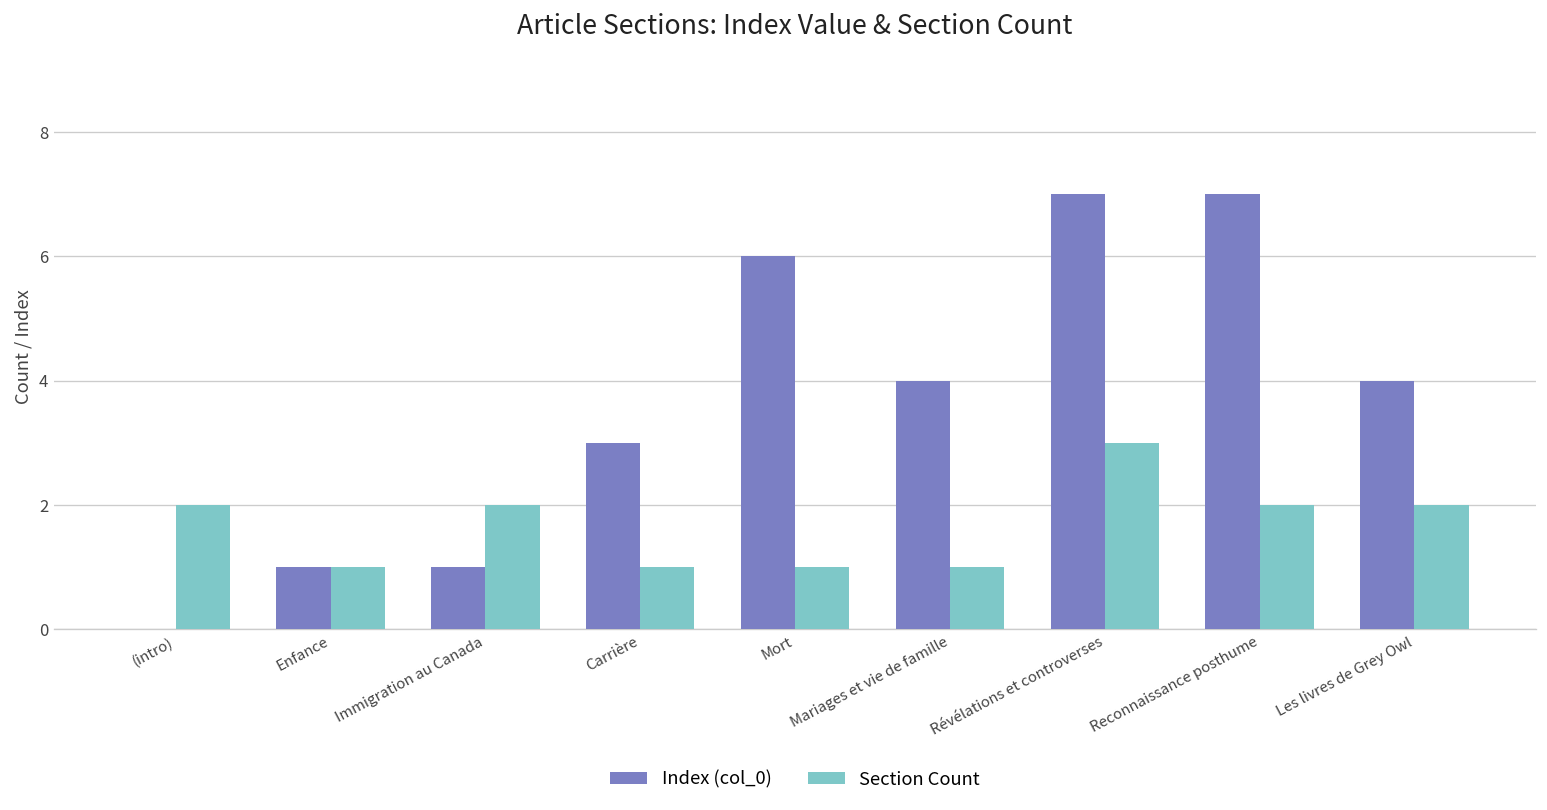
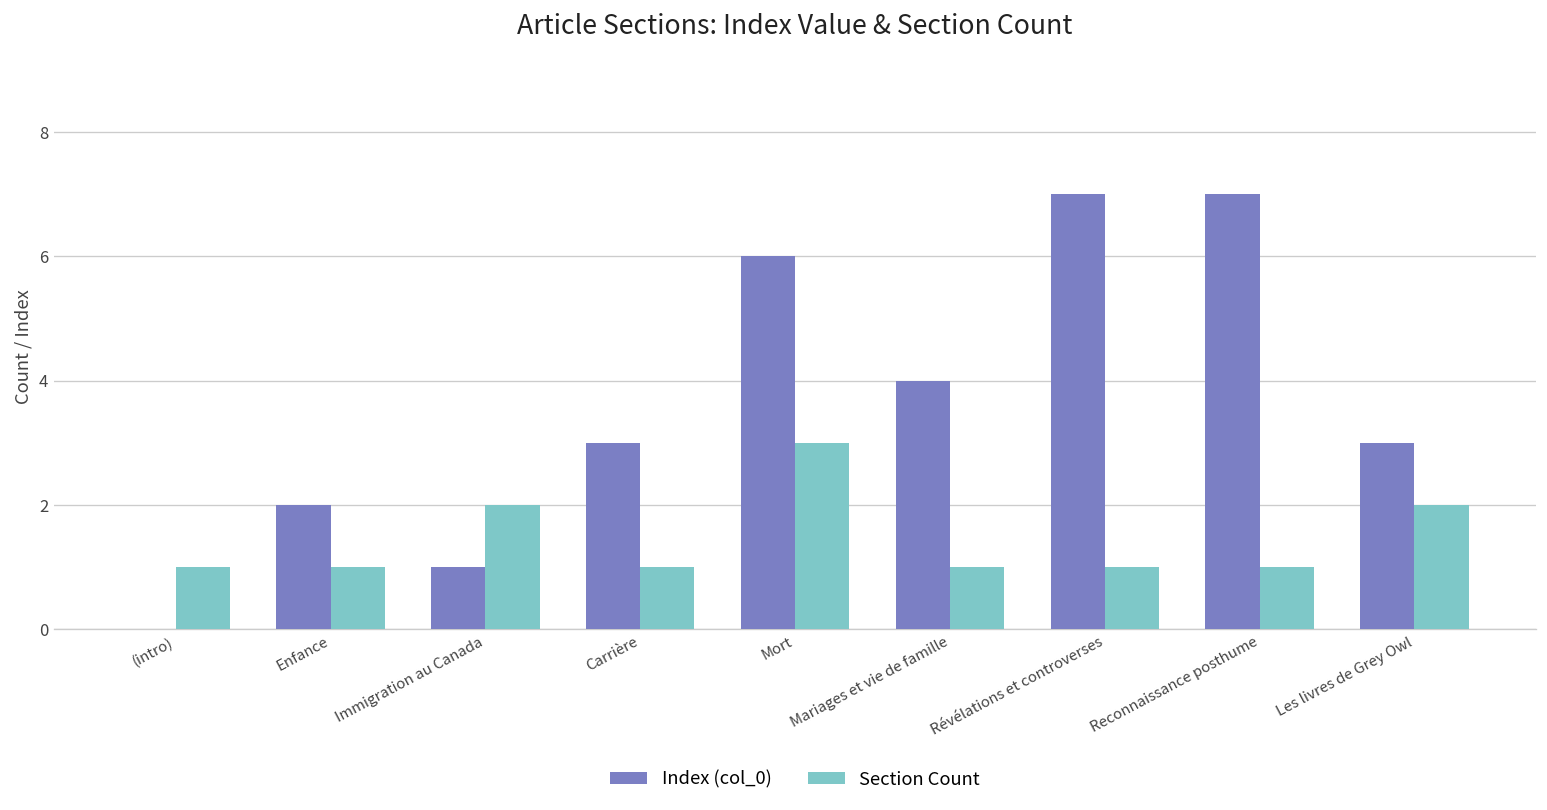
Section Count, (intro): 2 -> 1
Index (col_0), Enfance: 1 -> 2
Section Count, Mort: 1 -> 3
Section Count, Révélations et controverses: 3 -> 1
Section Count, Reconnaissance posthume: 2 -> 1
Index (col_0), Les livres de Grey Owl: 4 -> 3
